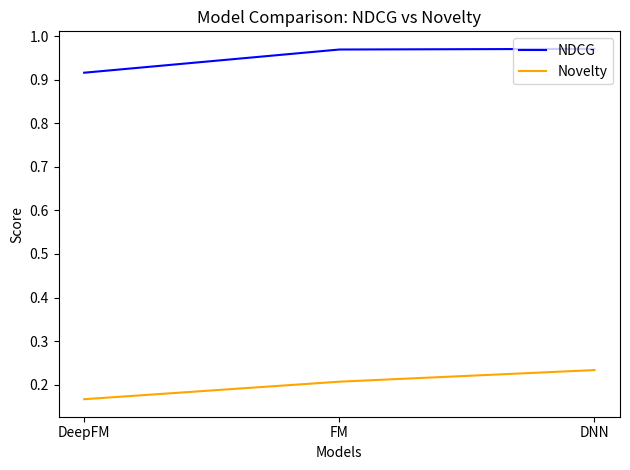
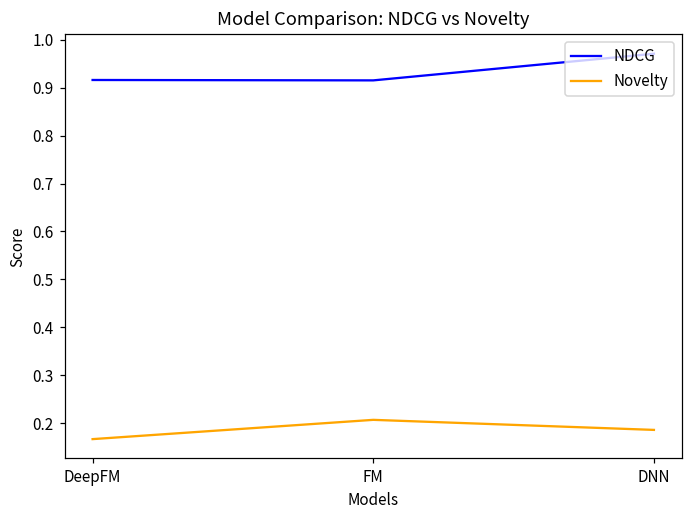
NDCG, FM: 0.97 -> 0.92
Novelty, DNN: 0.23 -> 0.19
